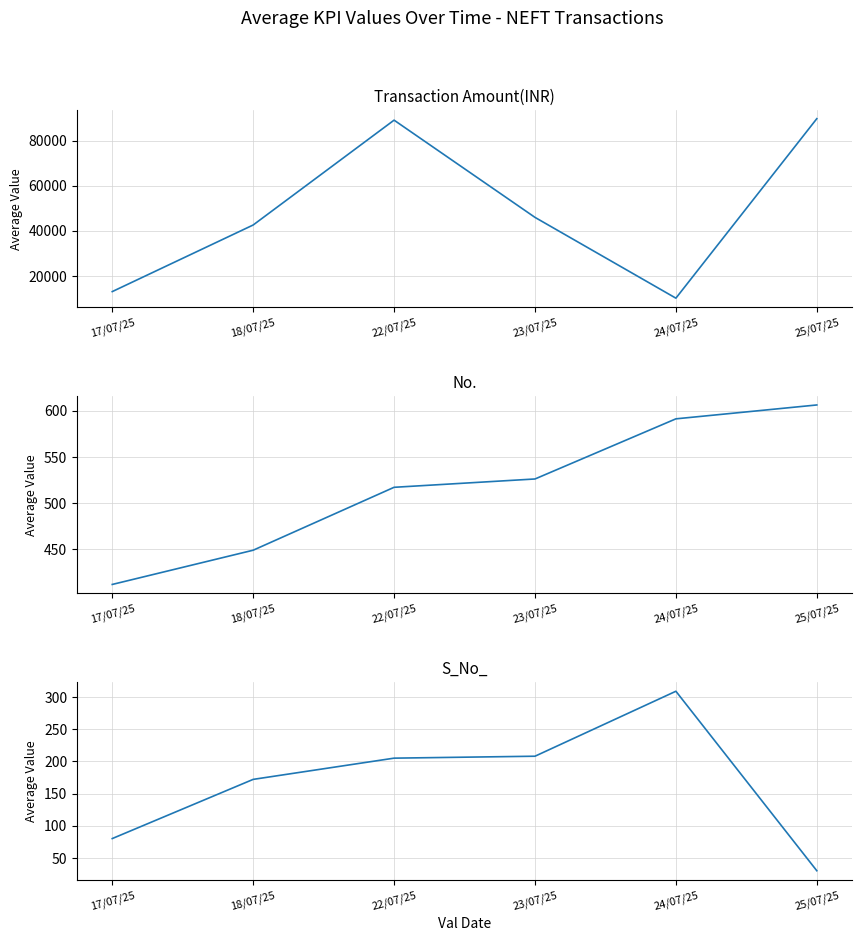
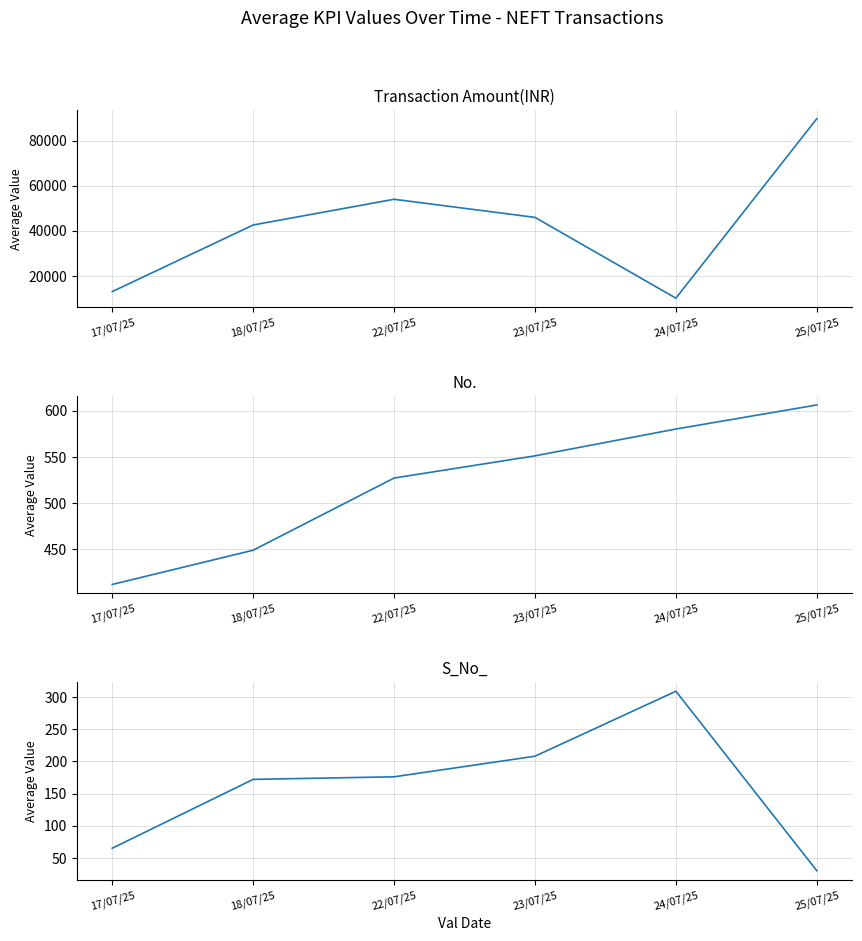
Transaction Amount(INR), 22/07/25: 89000 -> 54000
No., 22/07/25: 520 -> 530
No., 23/07/25: 530 -> 550
No., 24/07/25: 590 -> 580
S_No_, 17/07/25: 80 -> 70
S_No_, 22/07/25: 210 -> 180
